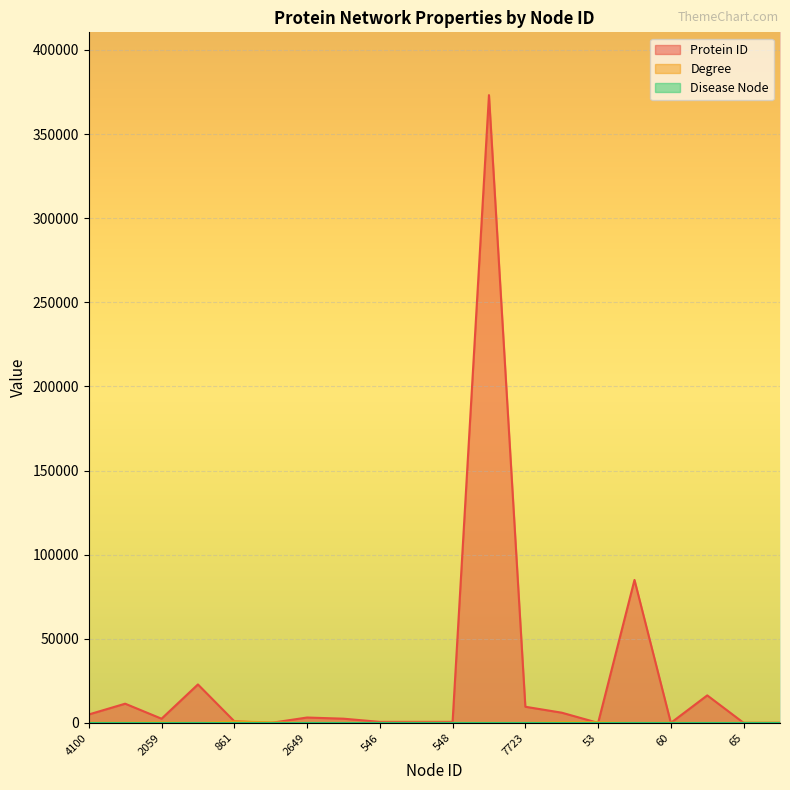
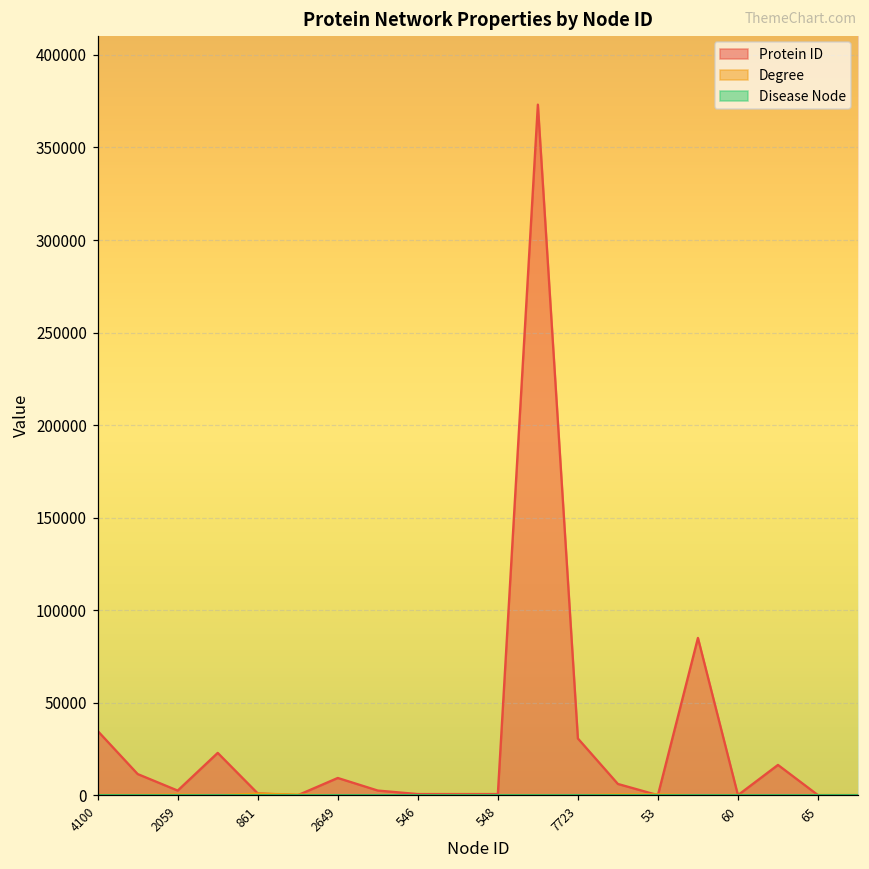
Protein ID, 4100: 5000 -> 35000
Protein ID, 2649: 3000 -> 9000
Protein ID, 7723: 10000 -> 31000
